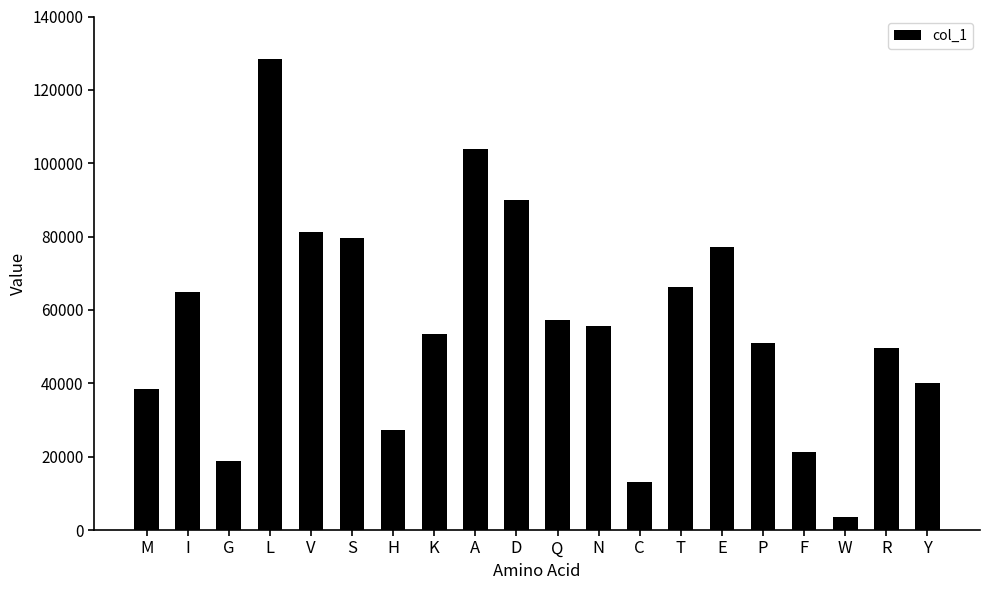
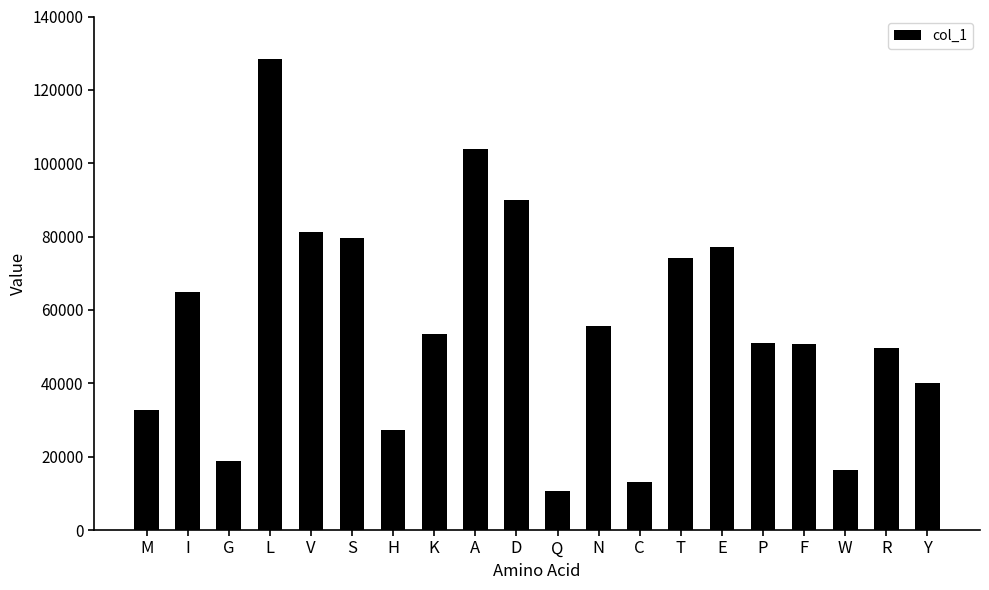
M: 39000 -> 33000
Q: 57000 -> 11000
T: 66000 -> 74000
F: 21000 -> 51000
W: 3000 -> 16000
